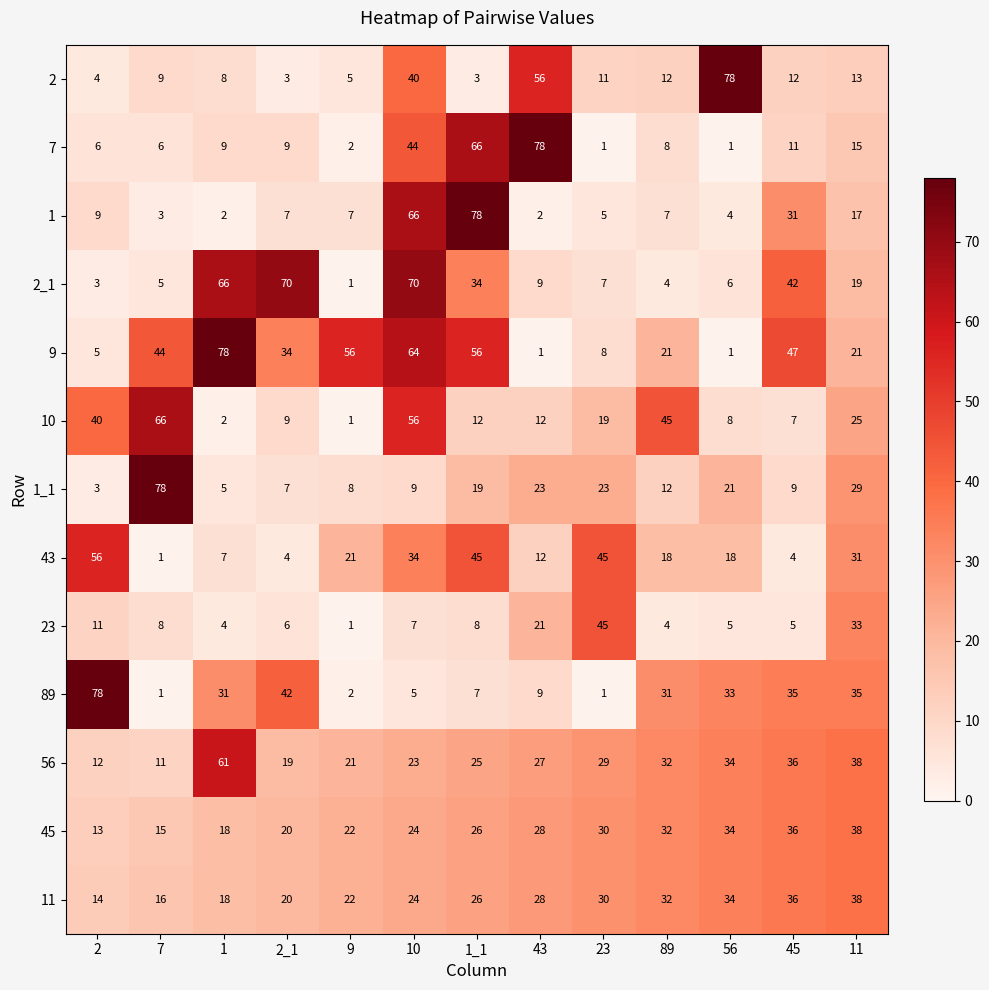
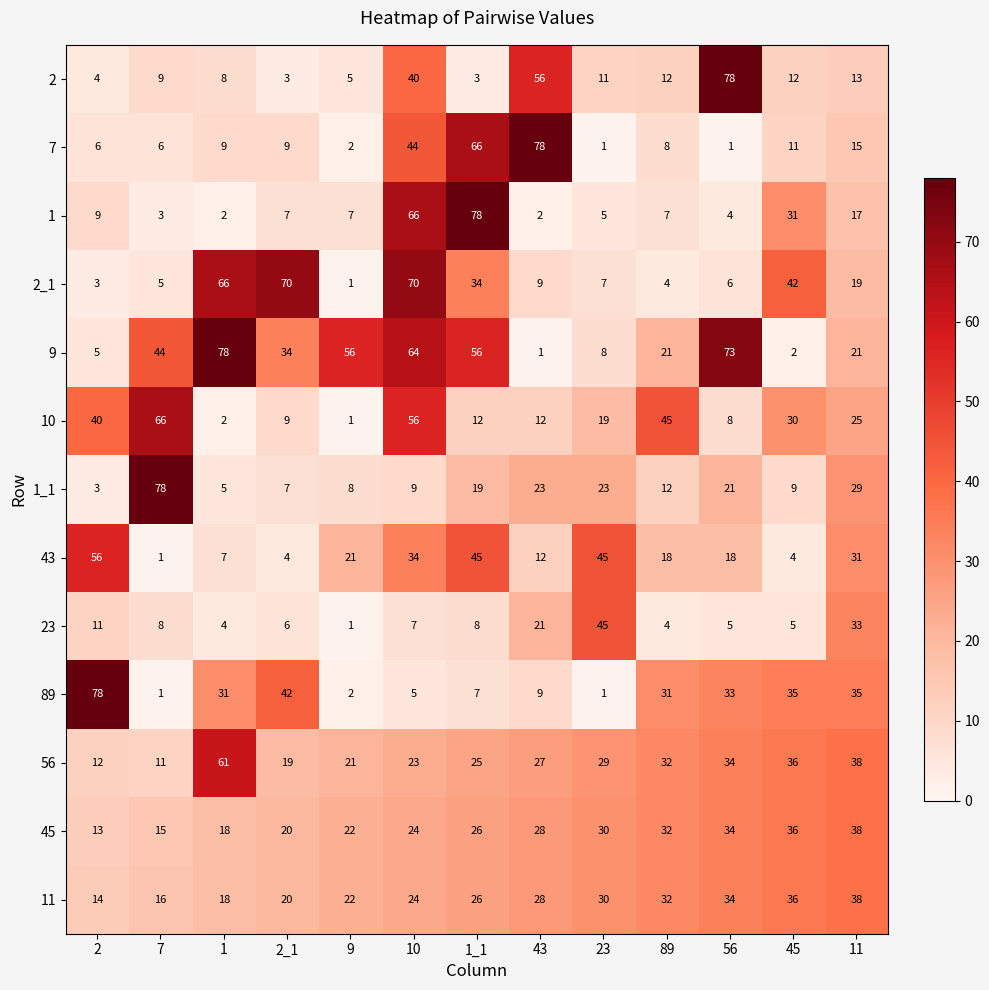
9, 56: 1 -> 73
9, 45: 47 -> 2
10, 45: 7 -> 30
